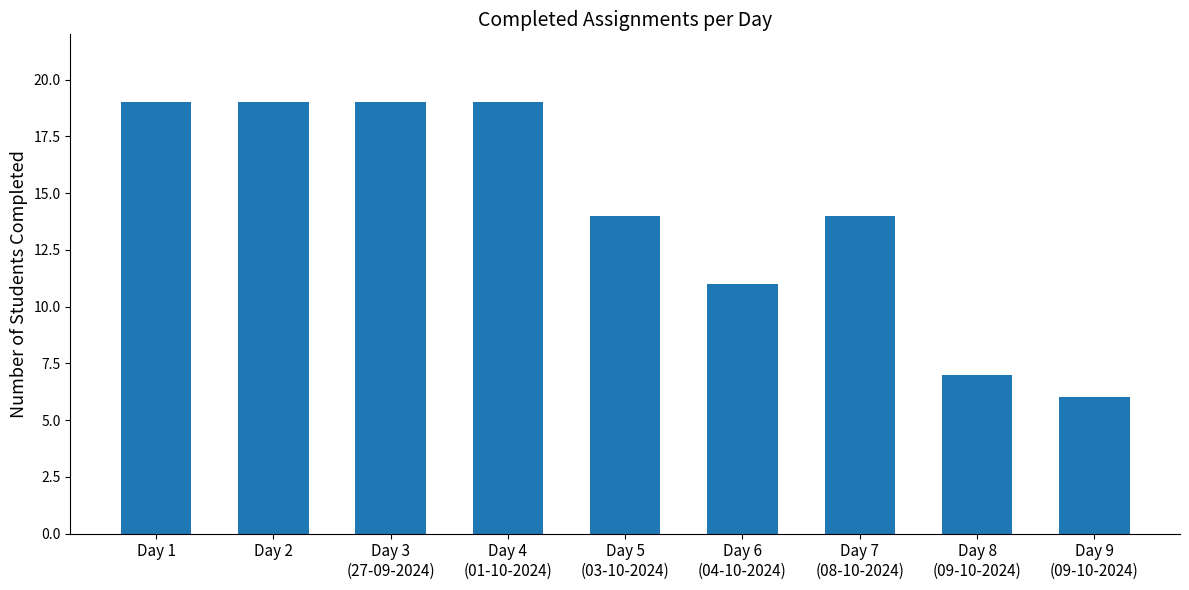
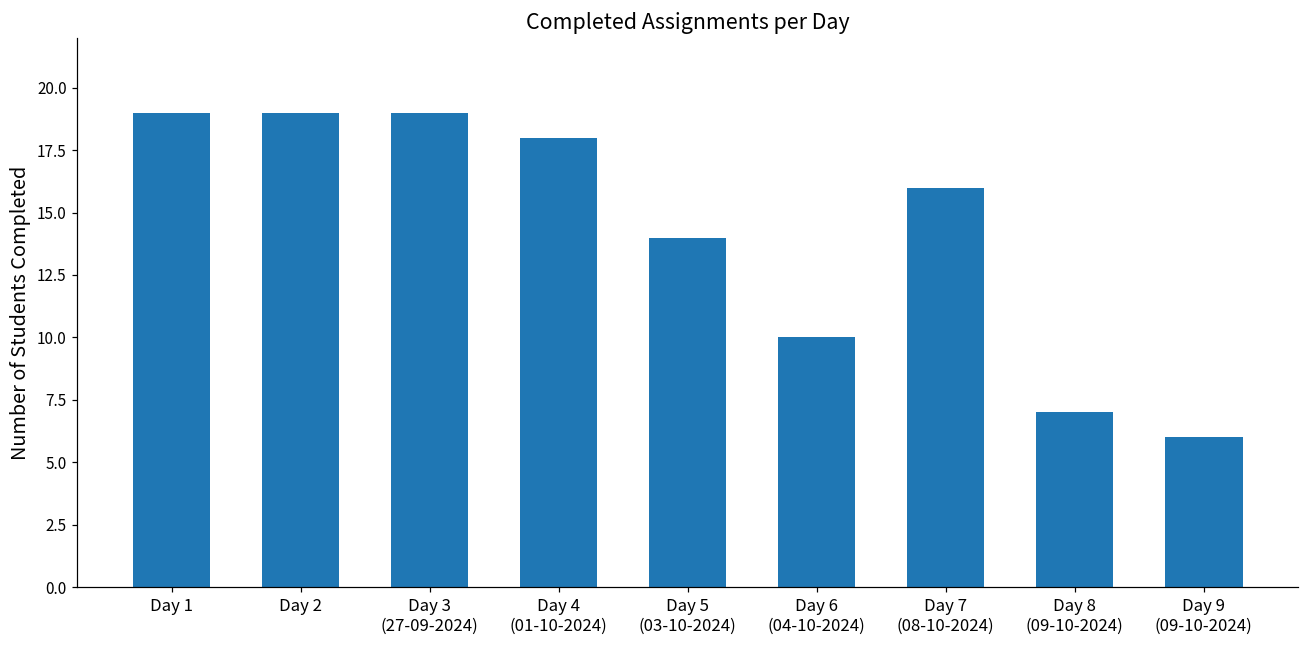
Day 4 (01-10-2024): 19 -> 18
Day 6 (04-10-2024): 11 -> 10
Day 7 (08-10-2024): 14 -> 16
